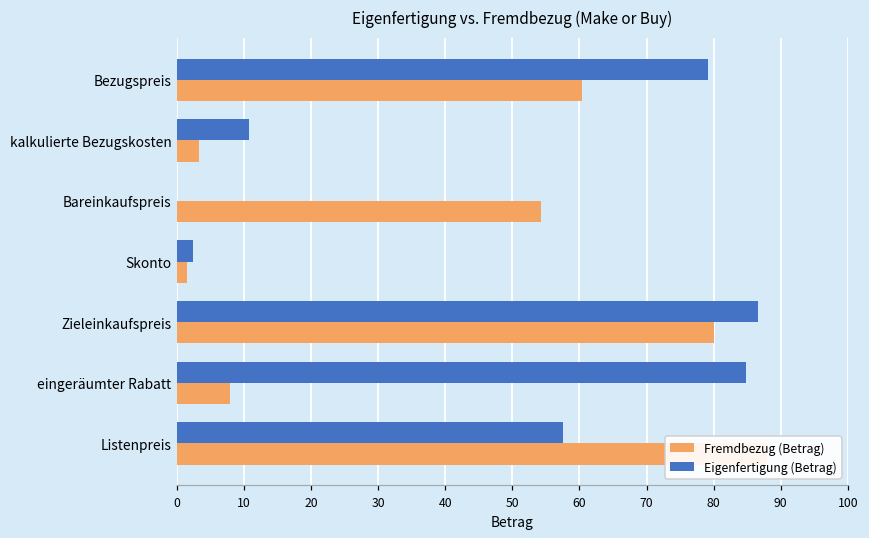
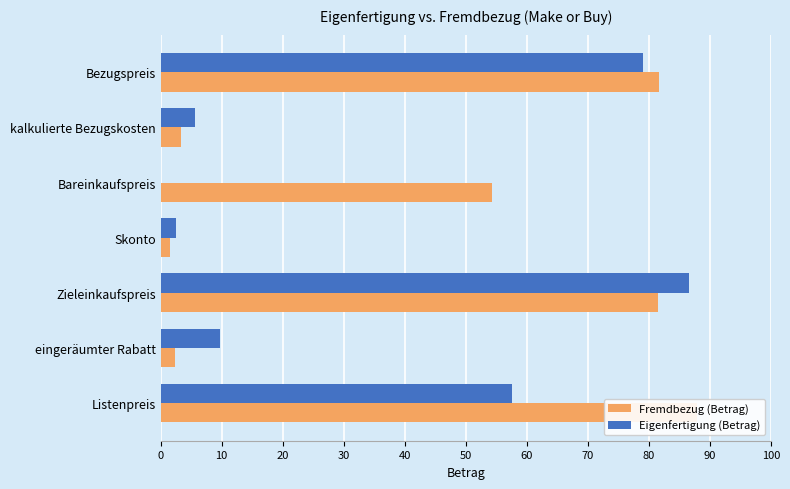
Fremdbezug (Betrag), Bezugspreis: 60 -> 82
Eigenfertigung (Betrag), kalkulierte Bezugskosten: 11 -> 6
Fremdbezug (Betrag), Zieleinkaufspreis: 80 -> 82
Eigenfertigung (Betrag), eingeräumter Rabatt: 85 -> 10
Fremdbezug (Betrag), eingeräumter Rabatt: 8 -> 2
